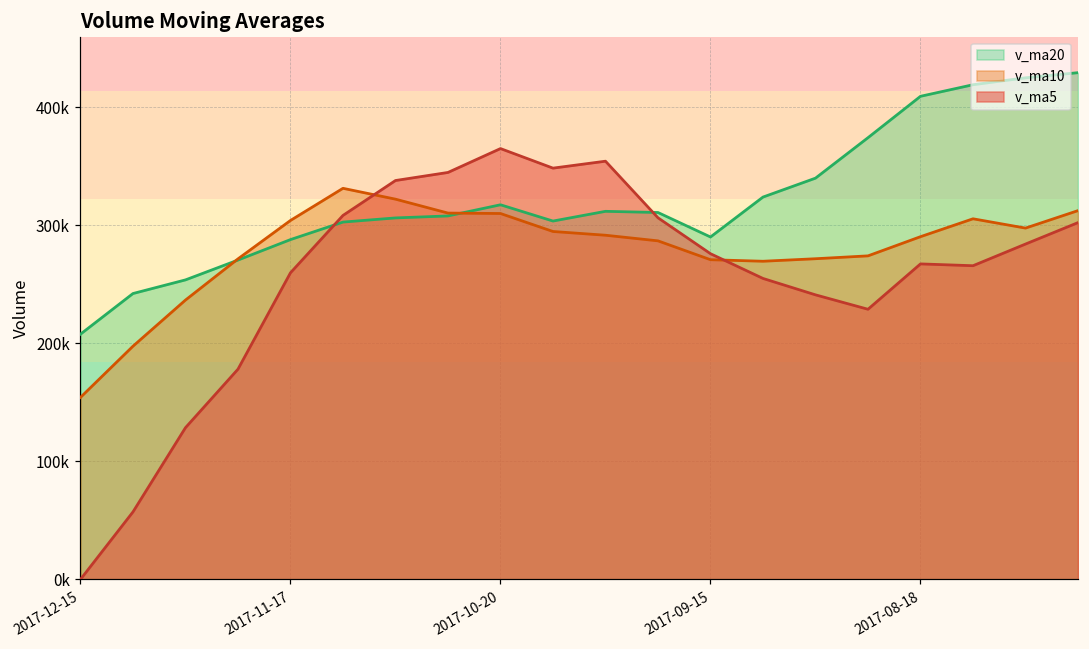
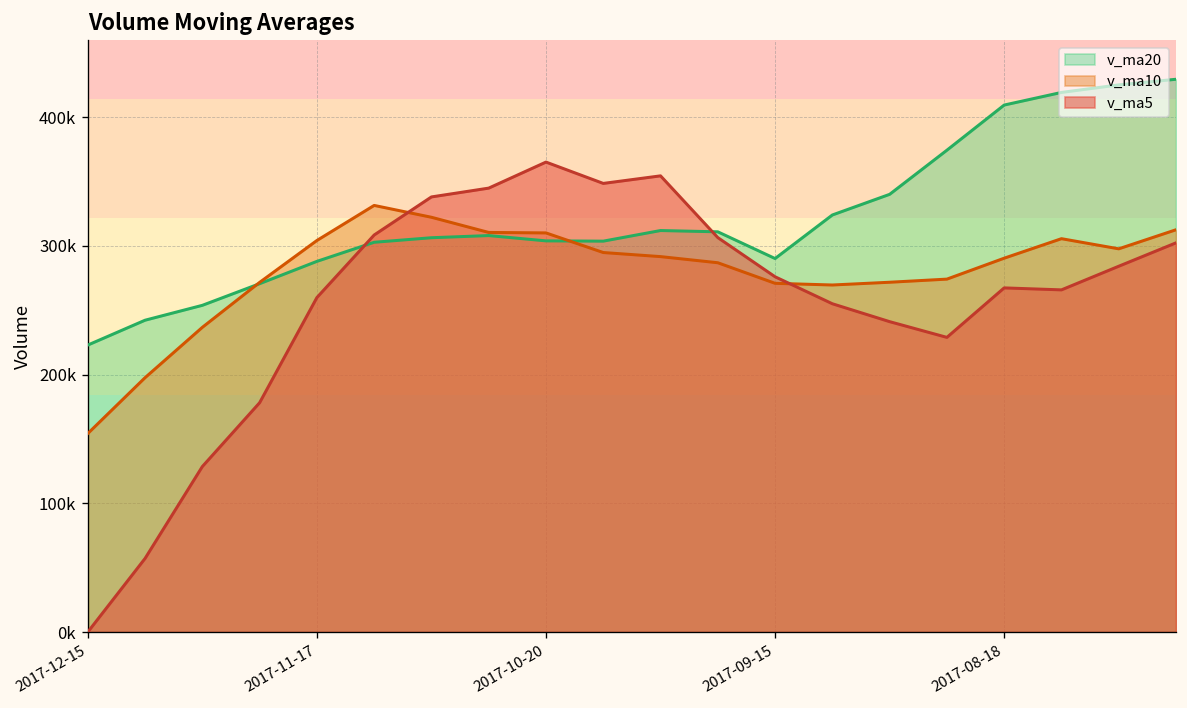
v_ma20, 2017-12-15: 208000 -> 223000
v_ma20, 2017-10-20: 318000 -> 304000
